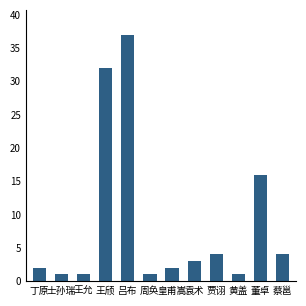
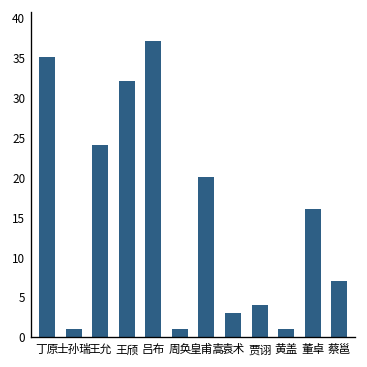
丁原: 2 -> 35
王允: 1 -> 24
皇甫嵩: 2 -> 20
蔡邕: 4 -> 7
